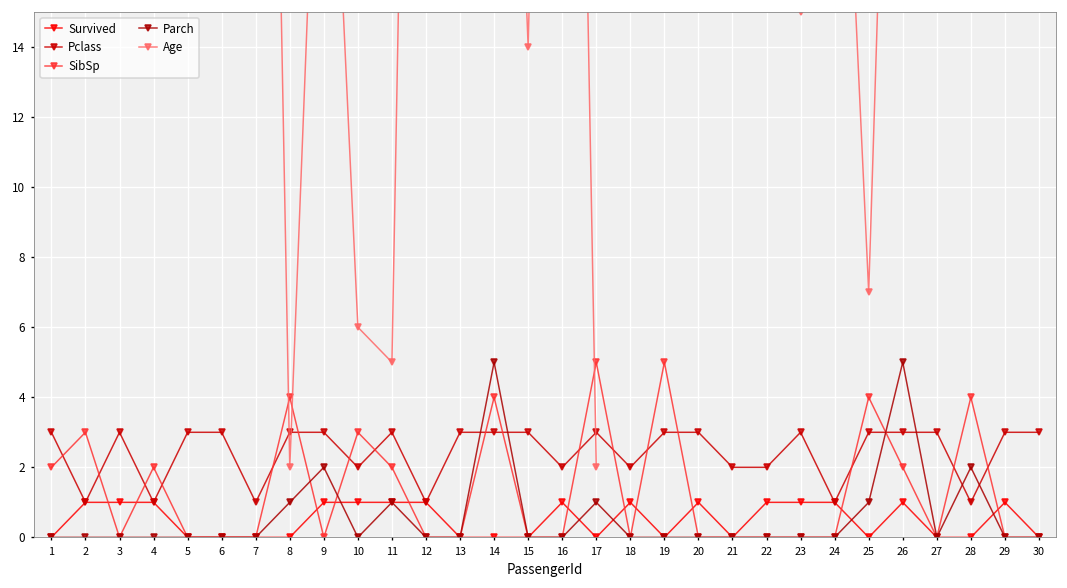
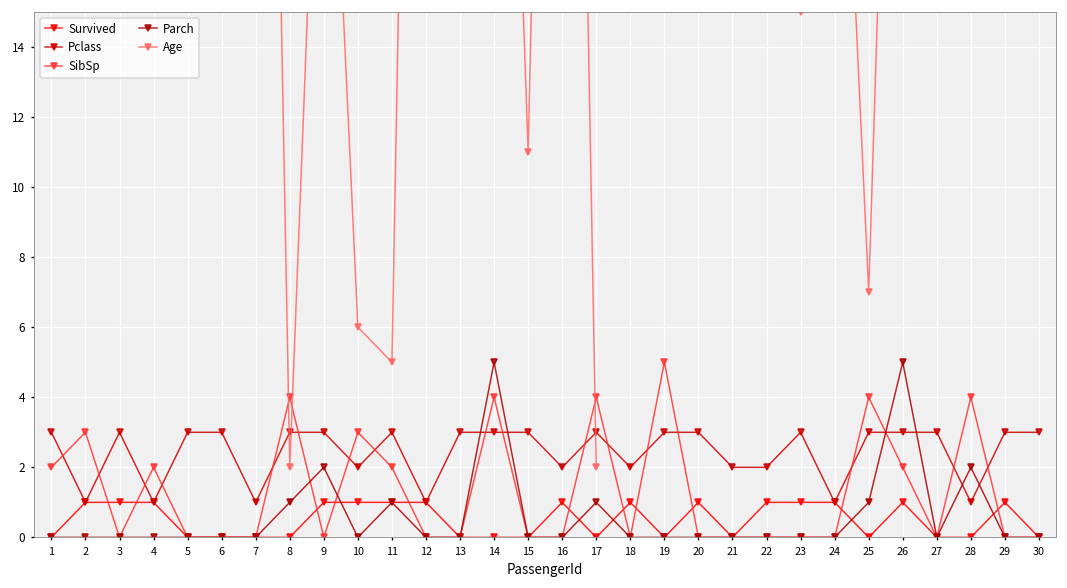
Age, 15: 14 -> 11
SibSp, 17: 5 -> 4
